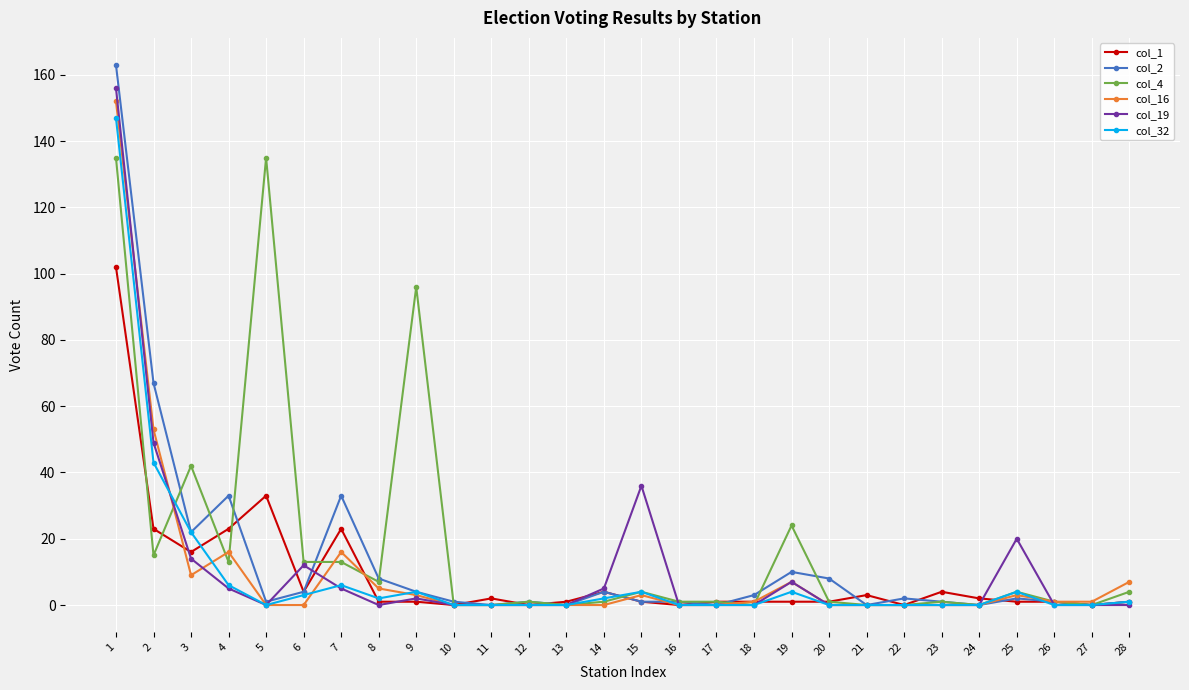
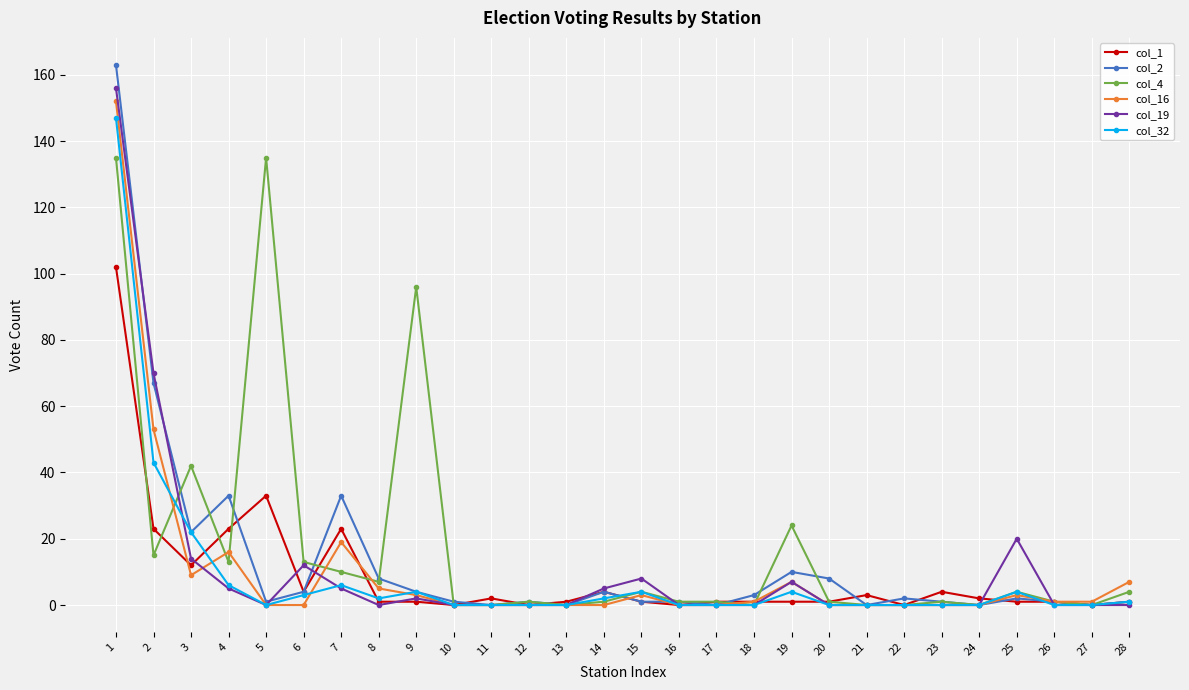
col_19, 2: 49 -> 70
col_1, 3: 16 -> 12
col_4, 7: 13 -> 10
col_16, 7: 16 -> 19
col_19, 15: 36 -> 8
